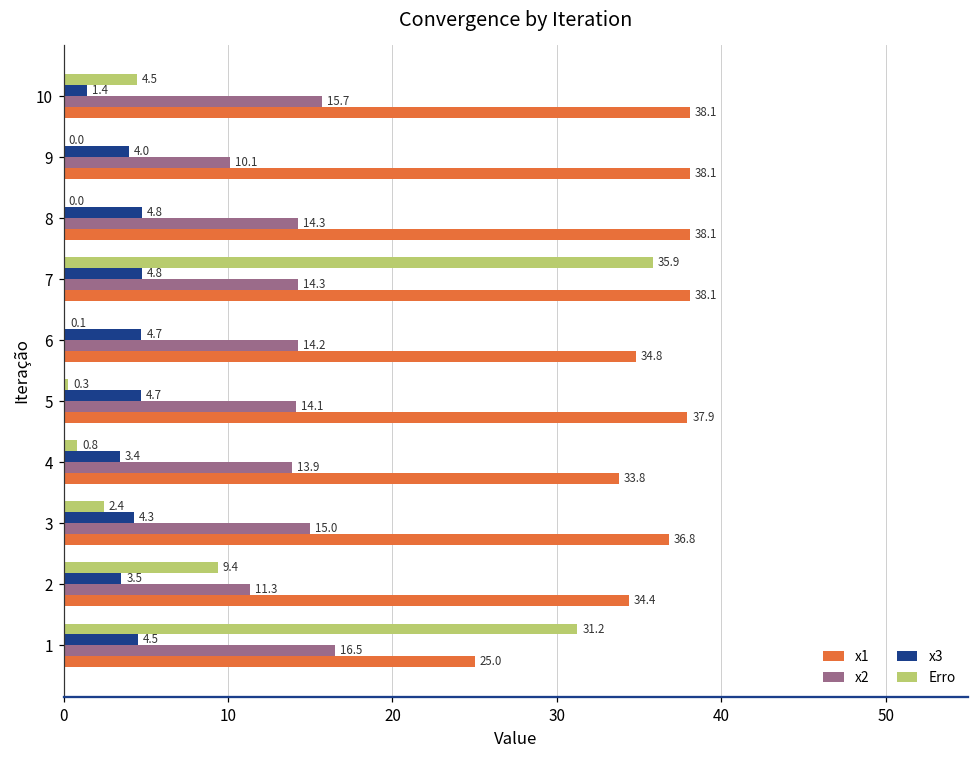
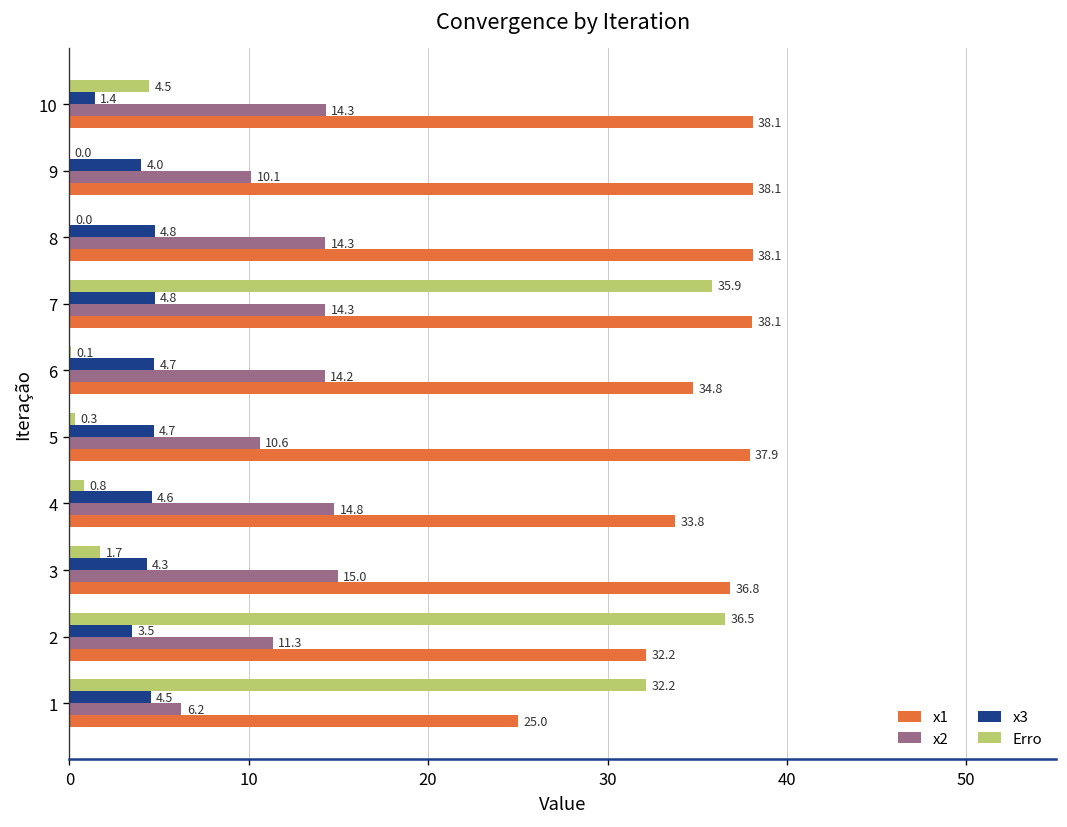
x2, 10: 15.7 -> 14.3
x2, 5: 14.1 -> 10.6
x3, 4: 3.4 -> 4.6
x2, 4: 13.9 -> 14.8
Erro, 3: 2.4 -> 1.7
Erro, 2: 9.4 -> 36.5
x1, 2: 34.4 -> 32.2
Erro, 1: 31.2 -> 32.2
x2, 1: 16.5 -> 6.2
